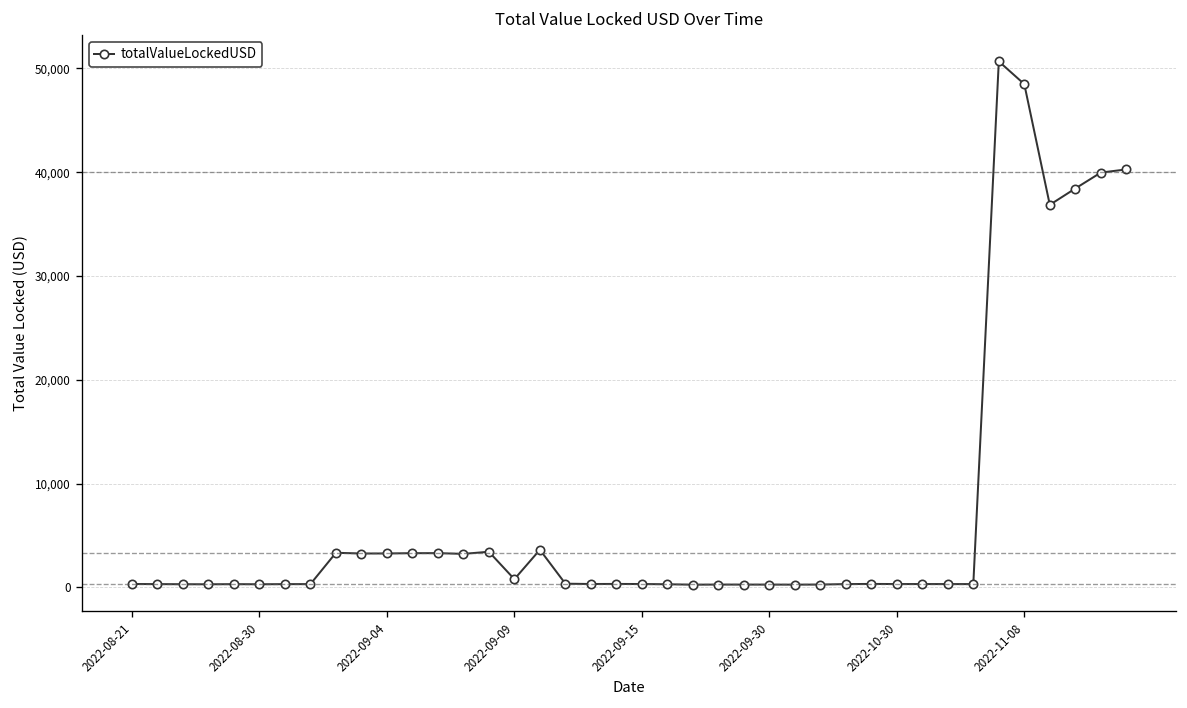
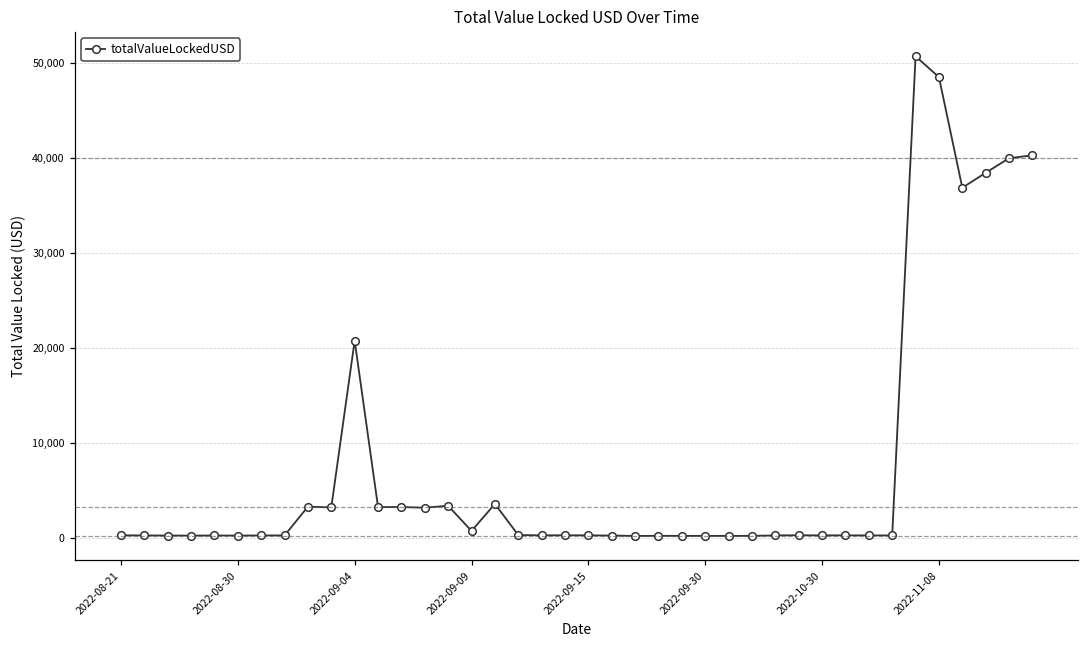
2022-09-04: 3,000 -> 21,000
